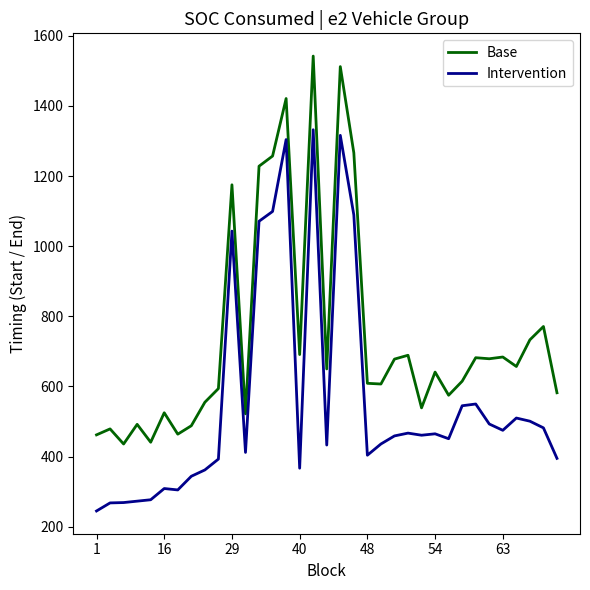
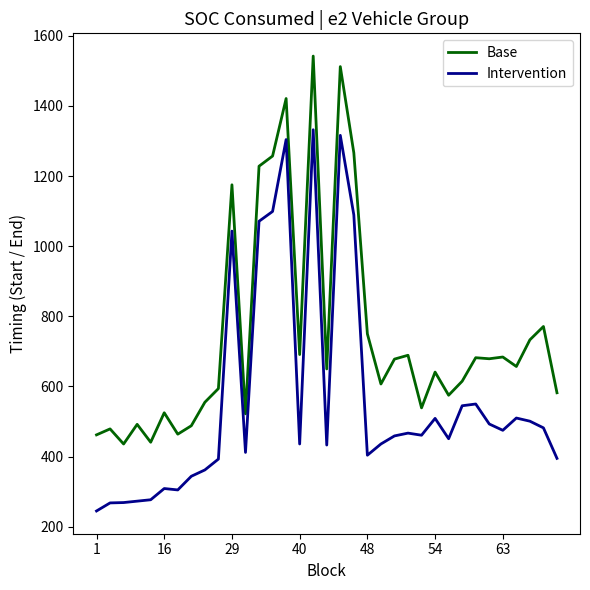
Intervention, 40: 370 -> 440
Base, 48: 610 -> 750
Intervention, 54: 470 -> 510
